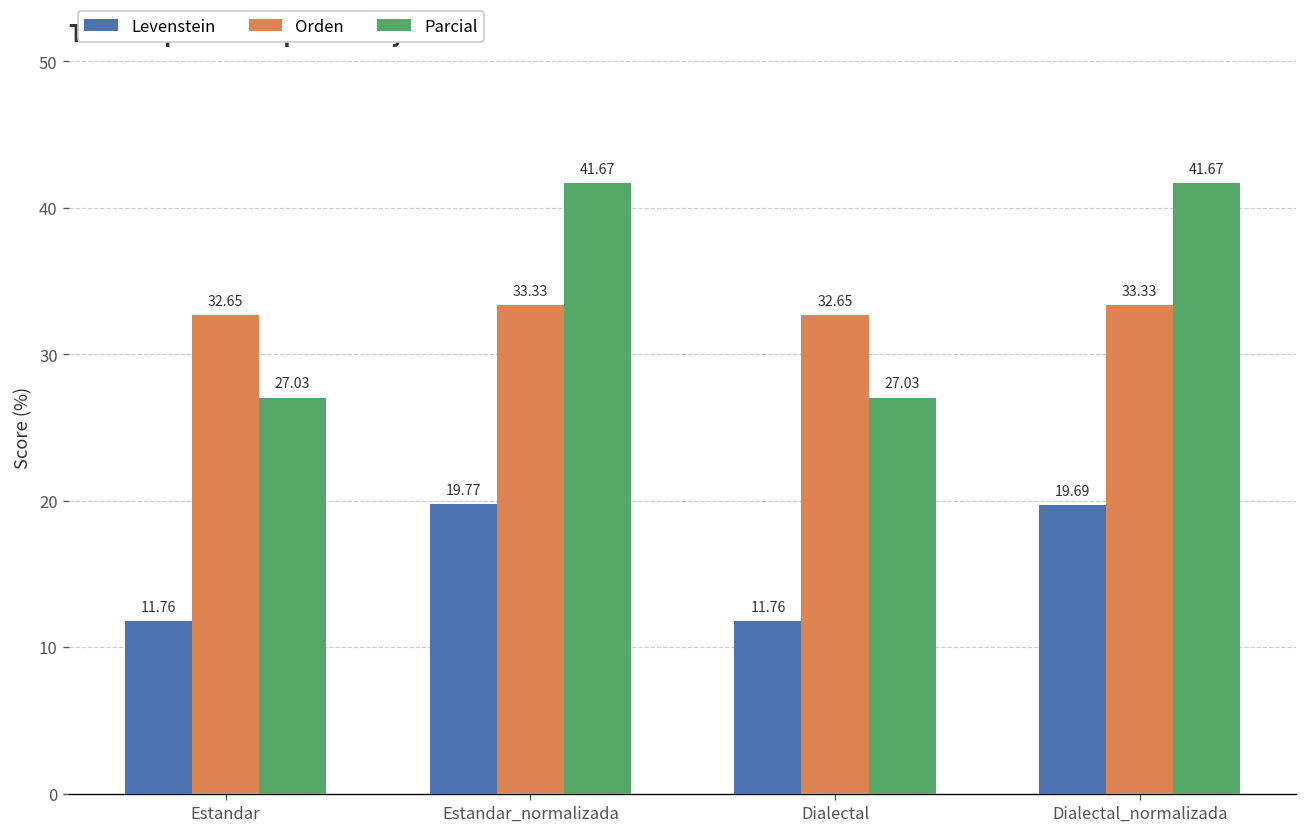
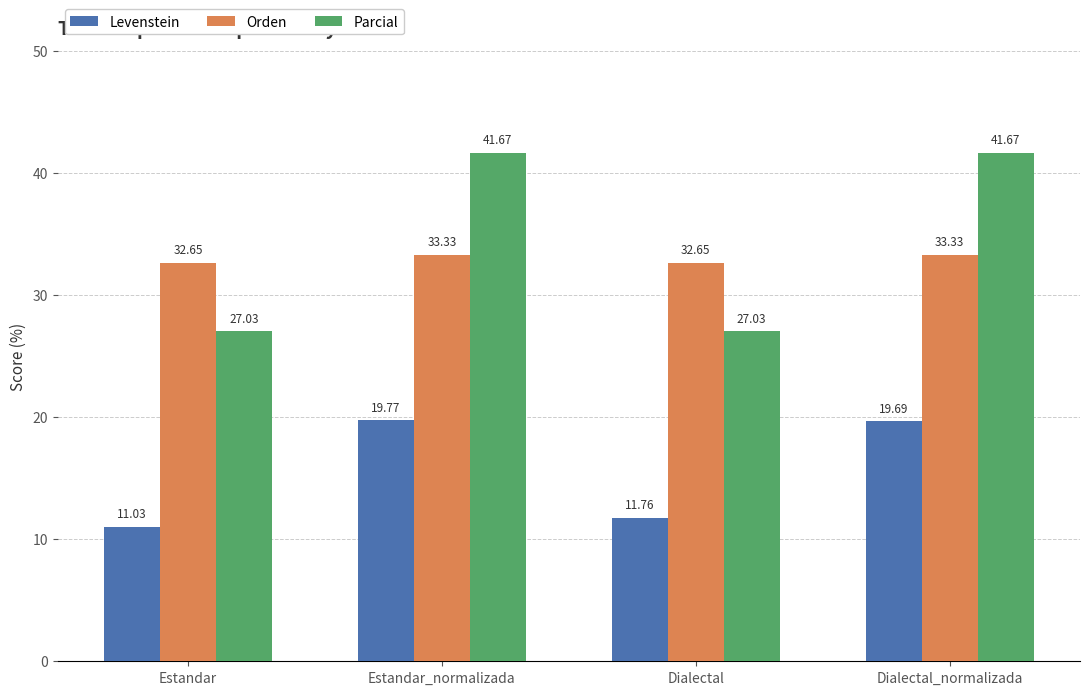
Levenstein, Estandar: 11.76 -> 11.03
